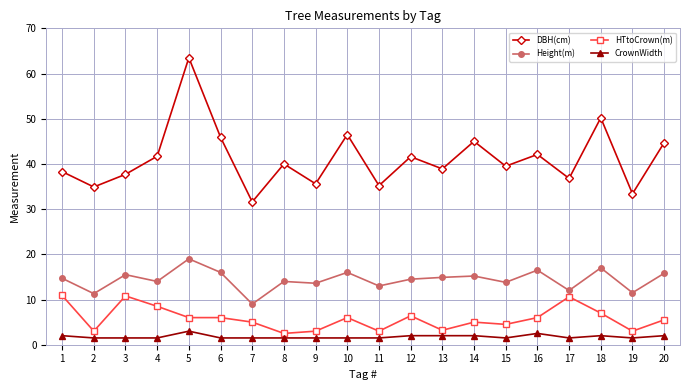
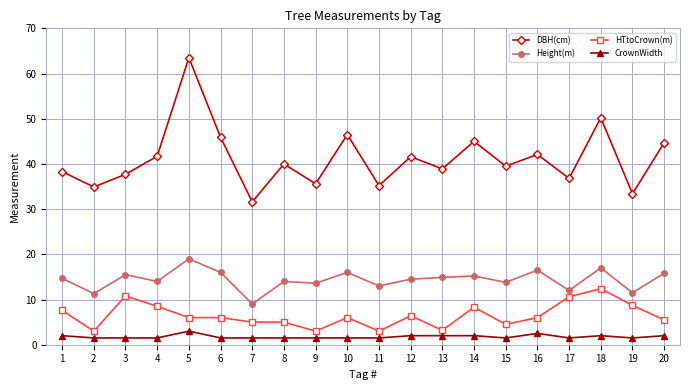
HTtoCrown(m), 1: 11 -> 8
HTtoCrown(m), 8: 3 -> 5
HTtoCrown(m), 14: 5 -> 8
HTtoCrown(m), 18: 7 -> 12
HTtoCrown(m), 19: 3 -> 9
